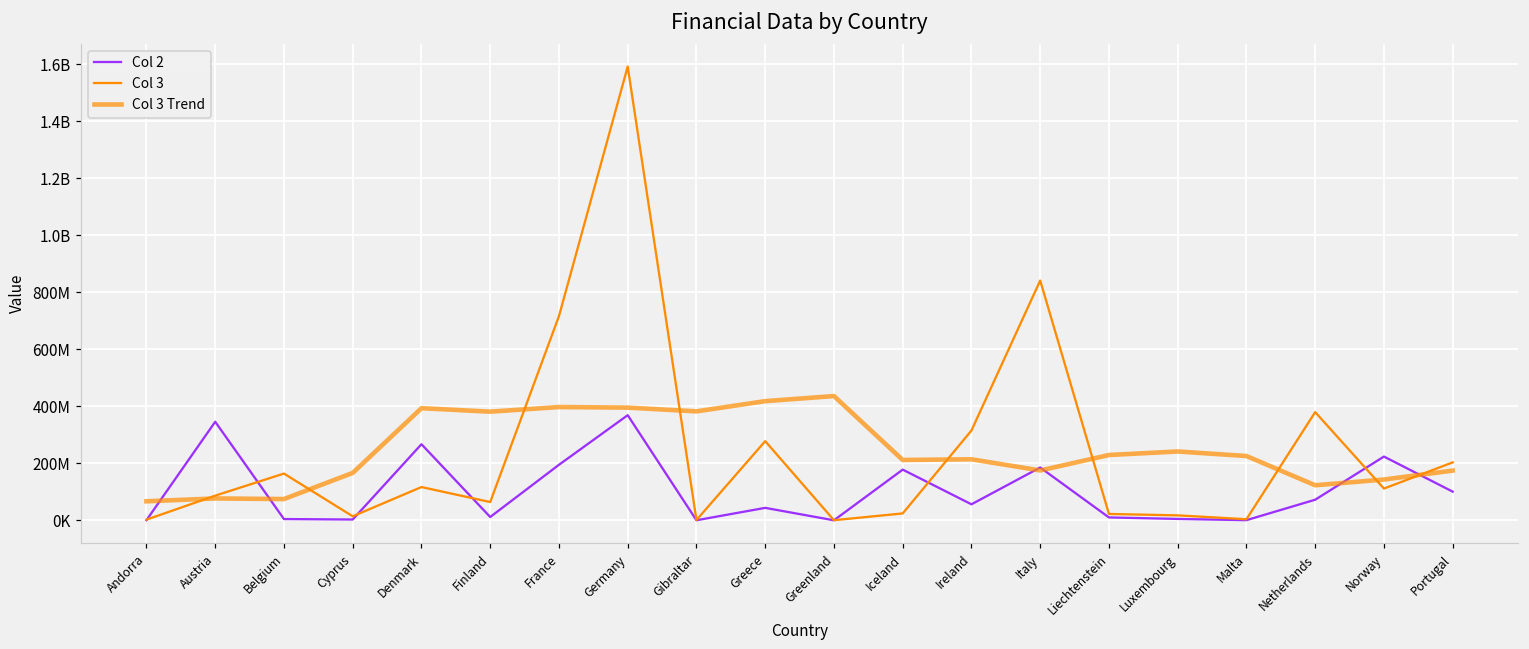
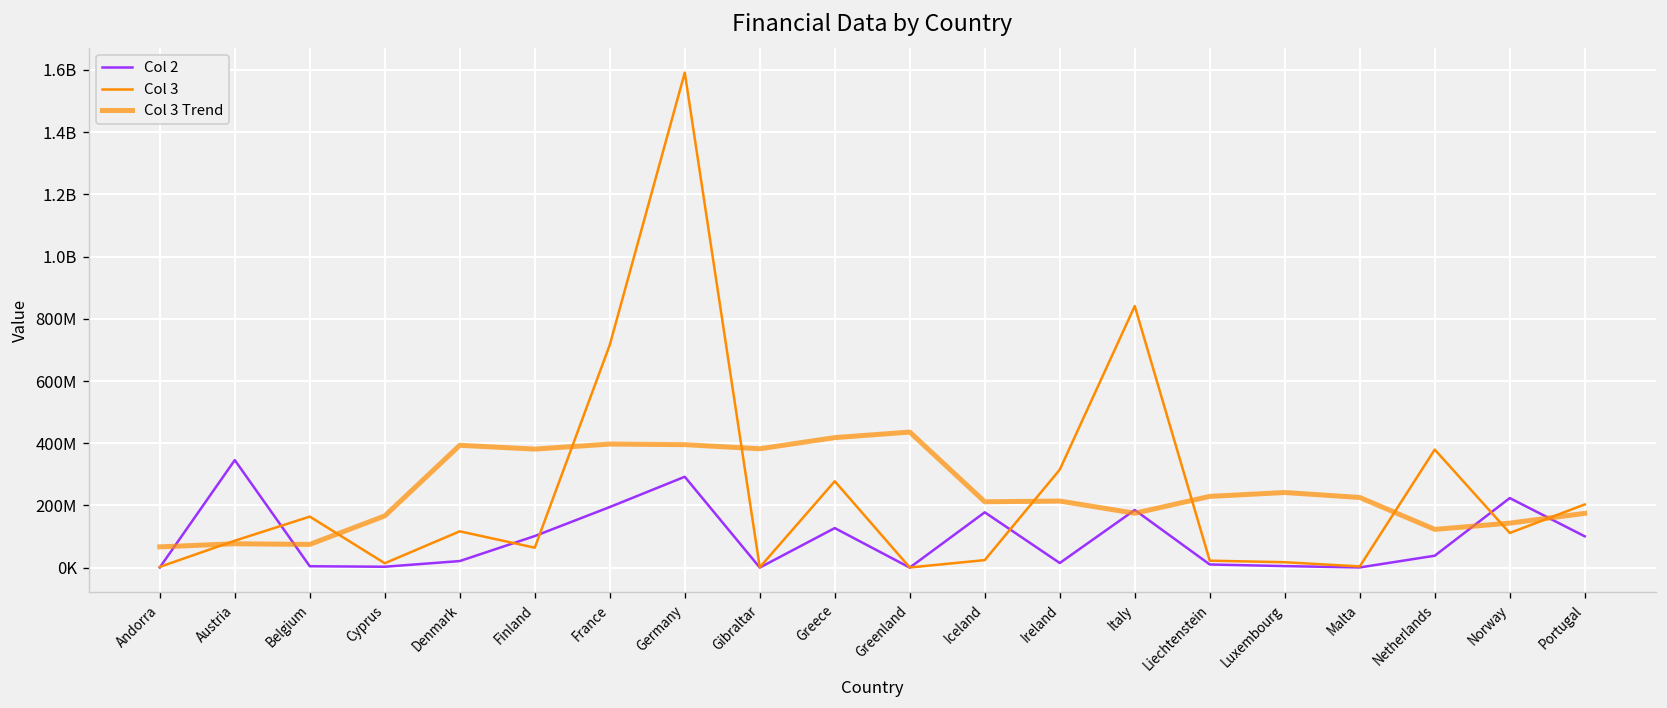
Col 2, Denmark: 270000000 -> 20000000
Col 2, Finland: 10000000 -> 100000000
Col 2, Germany: 370000000 -> 290000000
Col 2, Greece: 40000000 -> 130000000
Col 2, Ireland: 60000000 -> 10000000
Col 2, Netherlands: 70000000 -> 40000000
